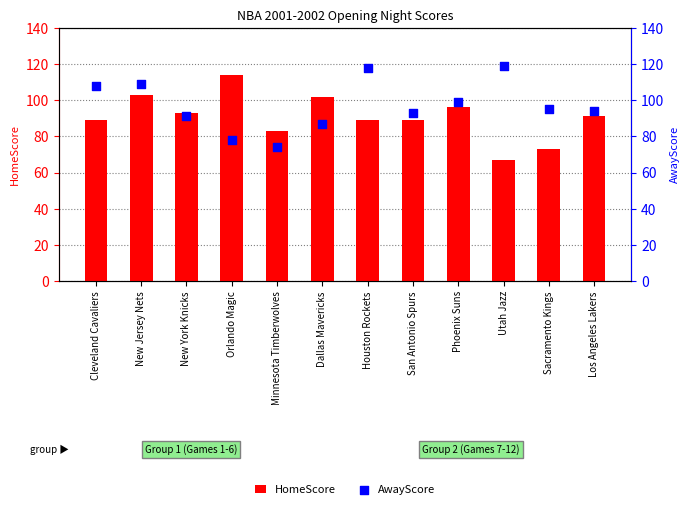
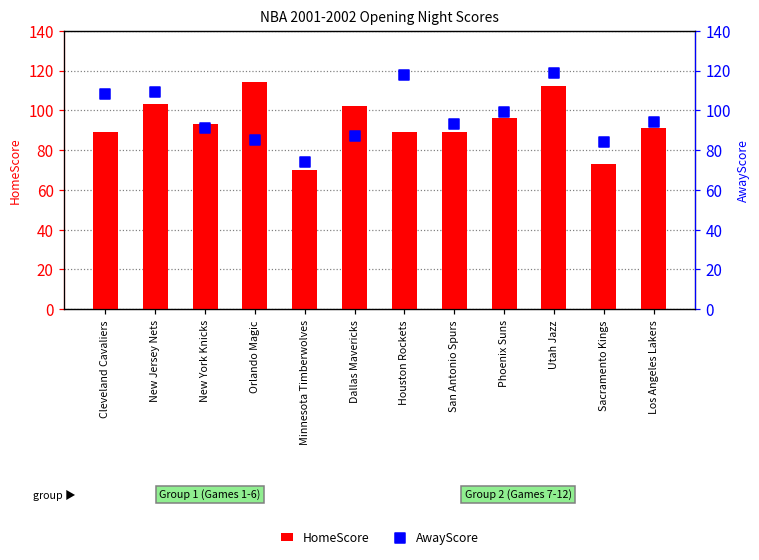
HomeScore, Minnesota Timberwolves: 83 -> 70
HomeScore, Utah Jazz: 67 -> 112
AwayScore, Orlando Magic: 78 -> 85
AwayScore, Sacramento Kings: 95 -> 84
